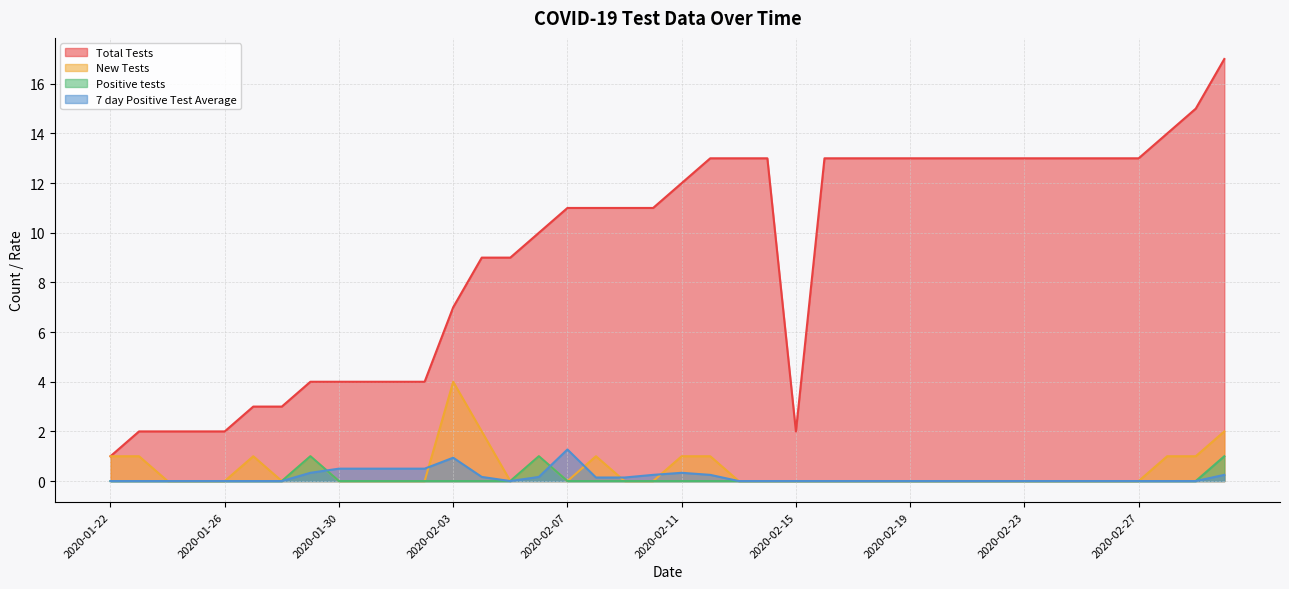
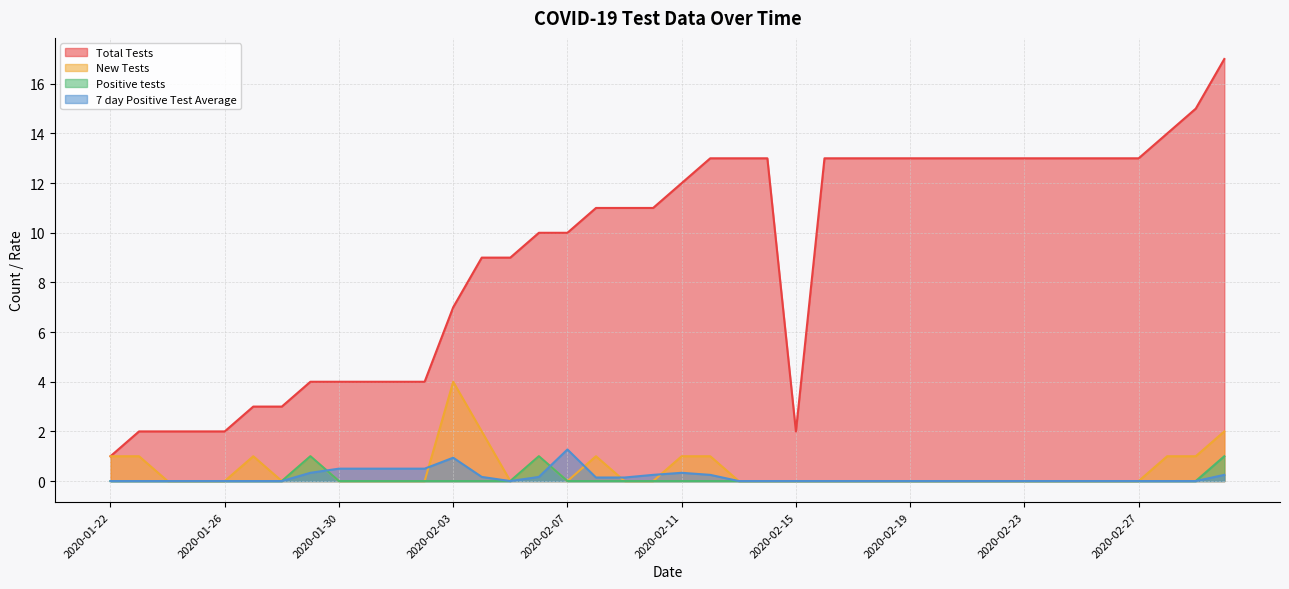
Total Tests, 2020-02-07: 11 -> 10
